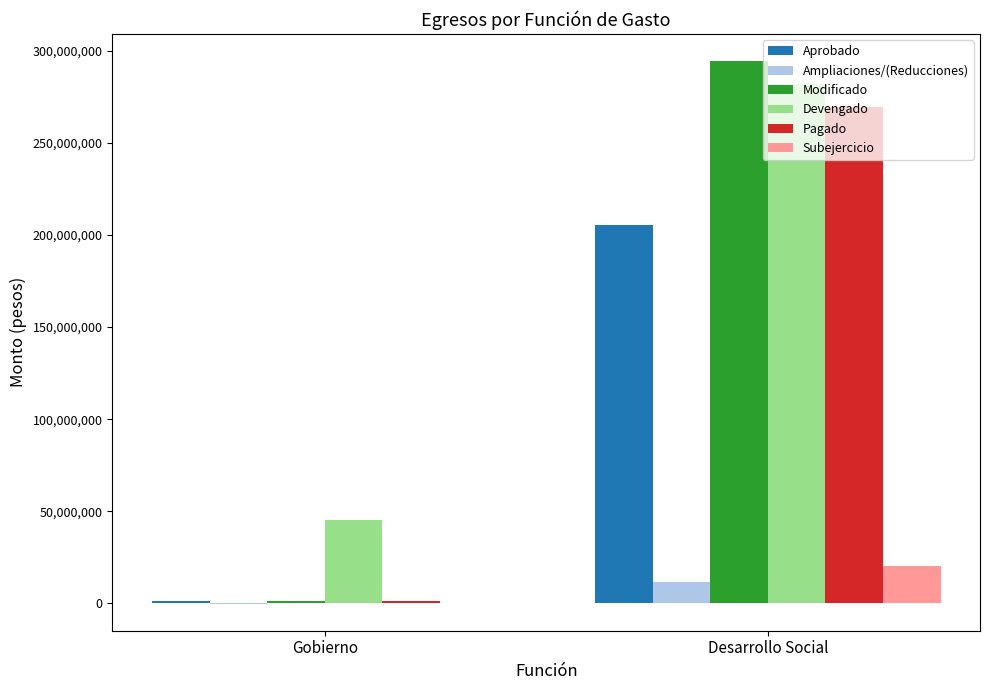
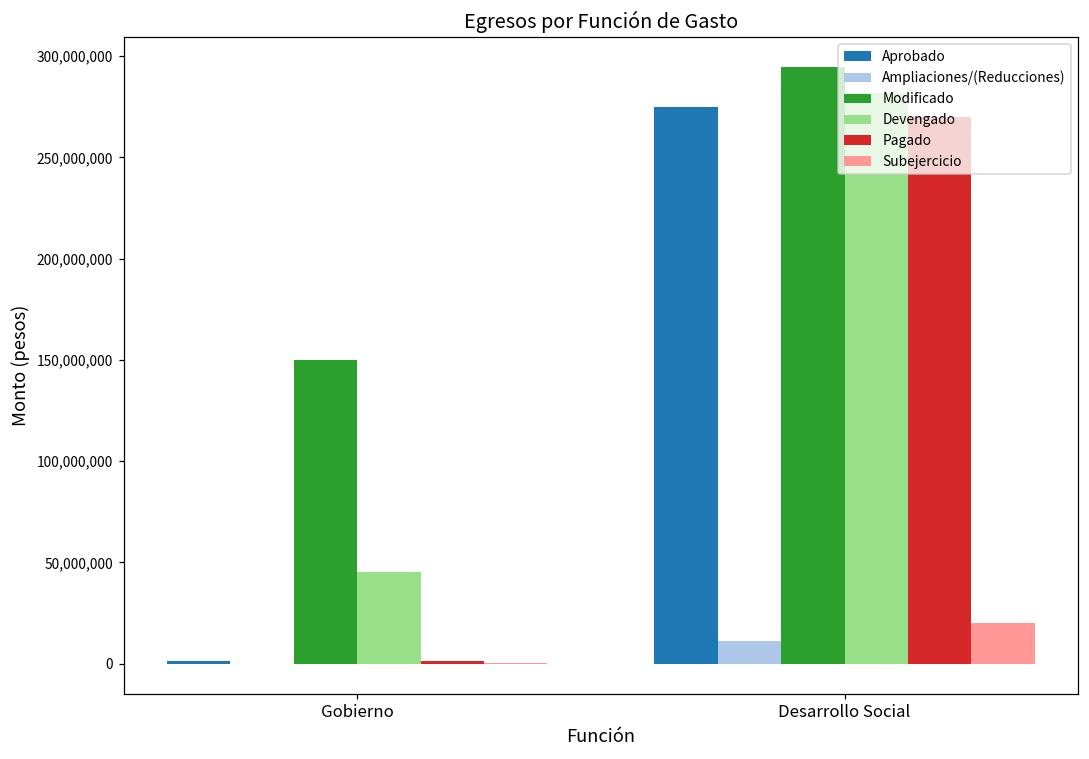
Modificado, Gobierno: 1,000,000 -> 150,000,000
Aprobado, Desarrollo Social: 206,000,000 -> 275,000,000
